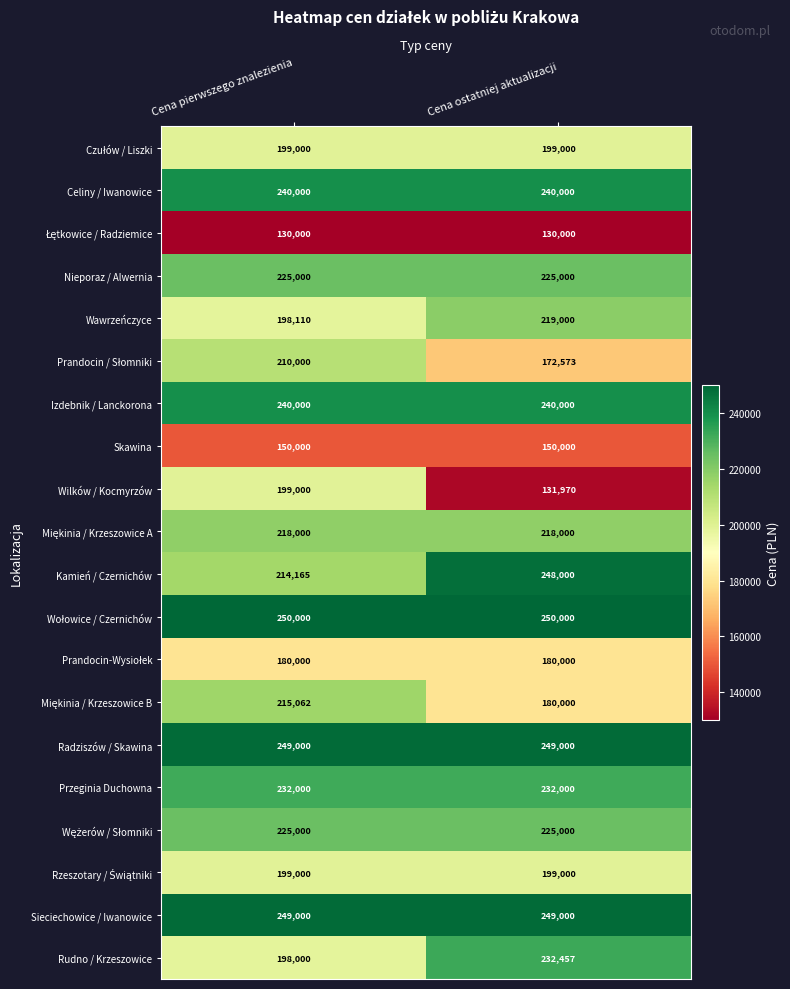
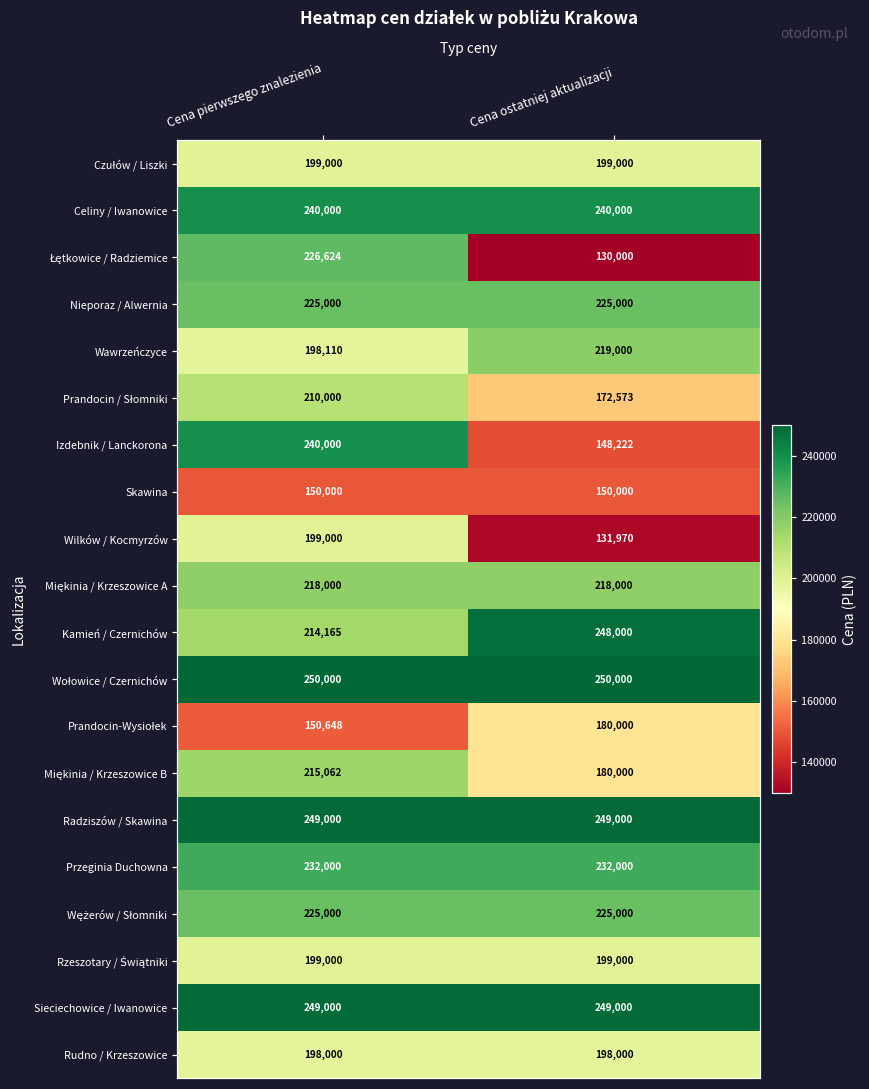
Łętkowice / Radziemice, Cena pierwszego znalezienia: 130,000 -> 226,624
Izdebnik / Lanckorona, Cena ostatniej aktualizacji: 240,000 -> 148,222
Prandocin-Wysiołek, Cena pierwszego znalezienia: 180,000 -> 150,648
Rudno / Krzeszowice, Cena ostatniej aktualizacji: 232,457 -> 198,000
